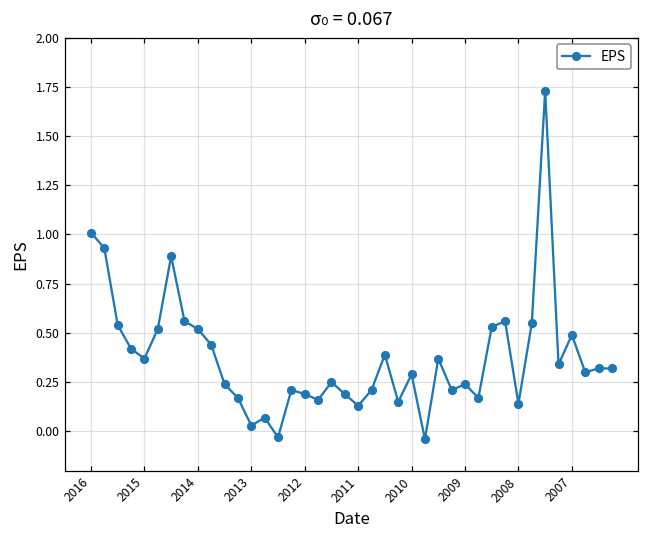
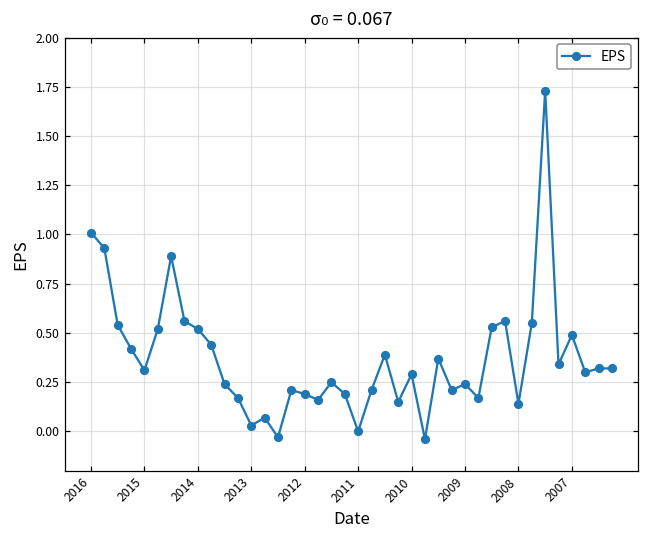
2015: 0.37 -> 0.31
2011: 0.13 -> 0.00
